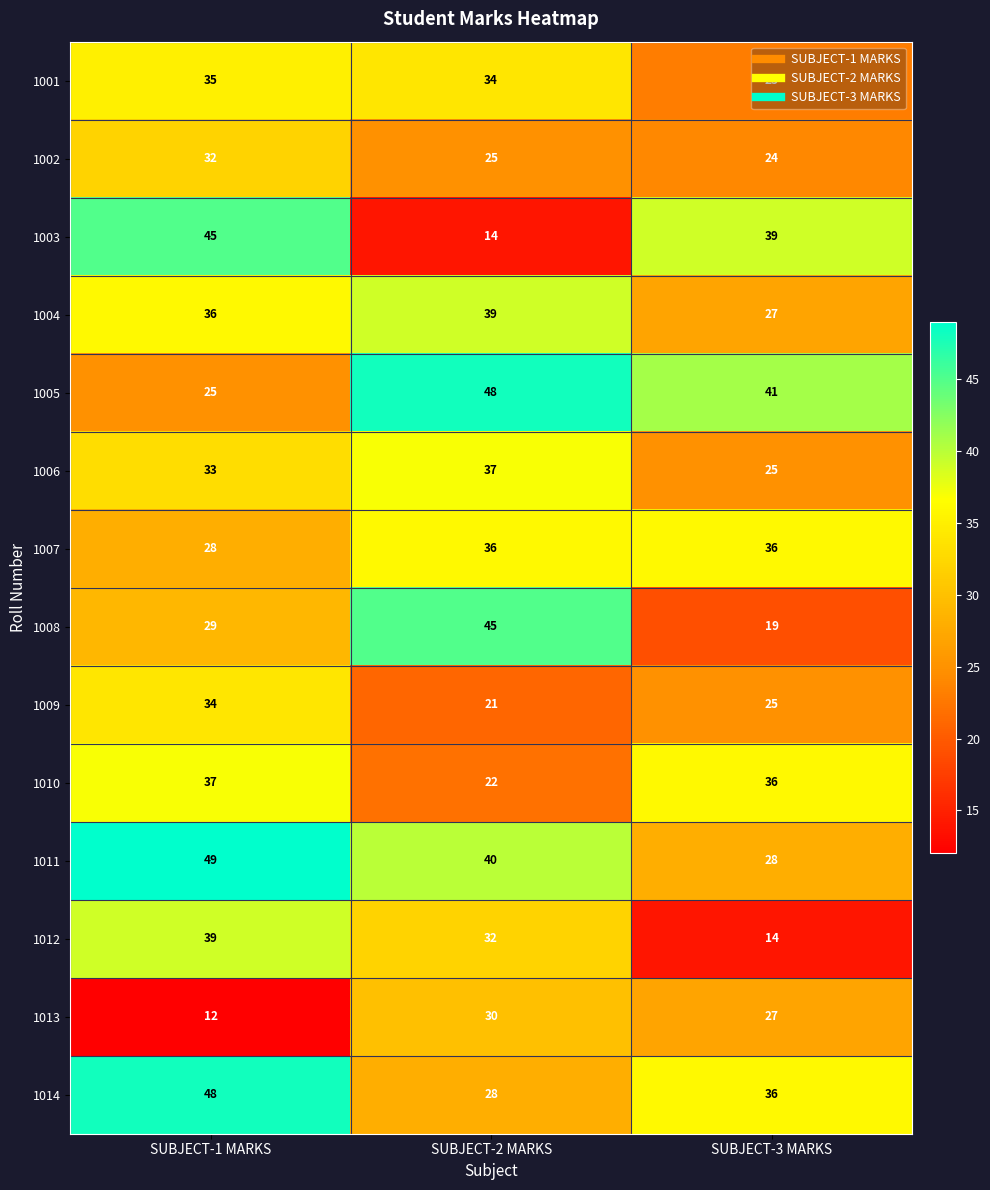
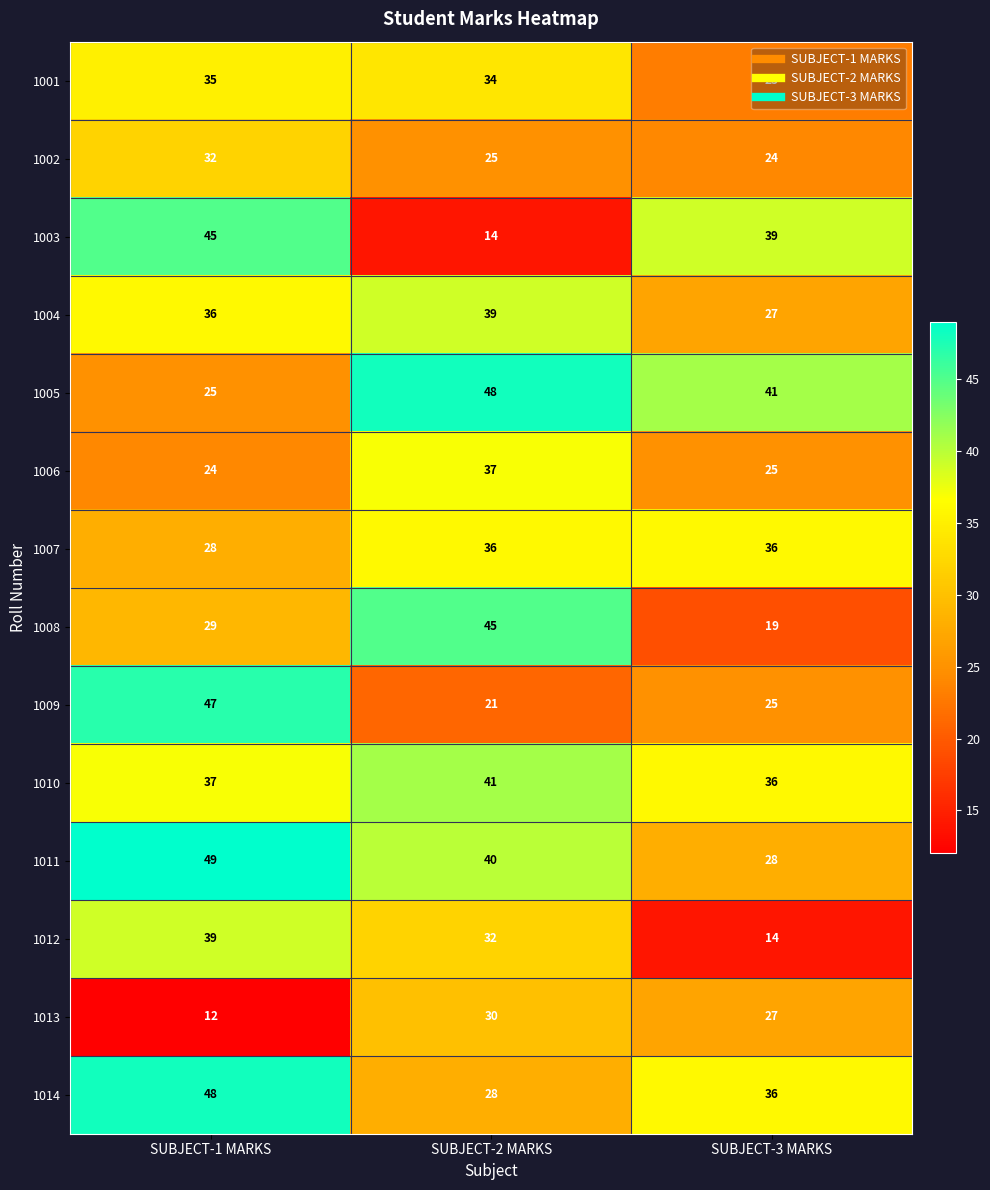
1006, SUBJECT-1 MARKS: 33 -> 24
1009, SUBJECT-1 MARKS: 34 -> 47
1010, SUBJECT-2 MARKS: 22 -> 41
